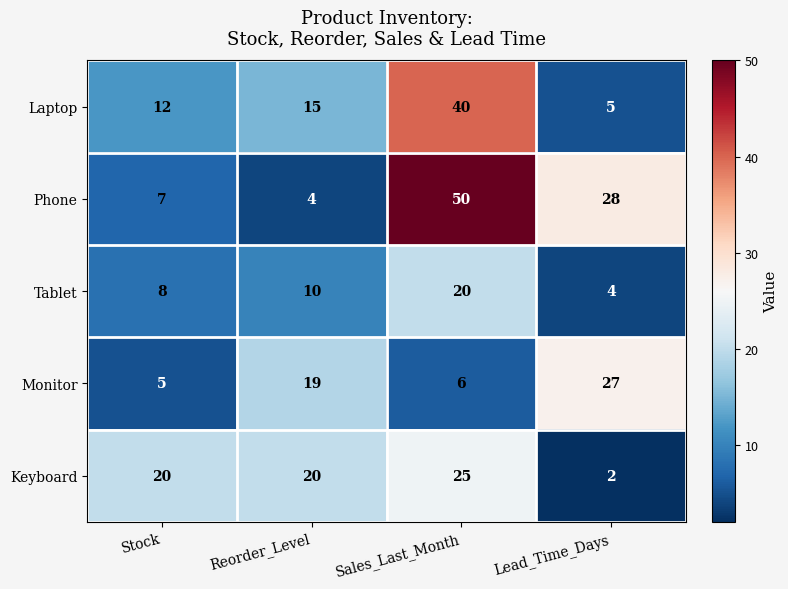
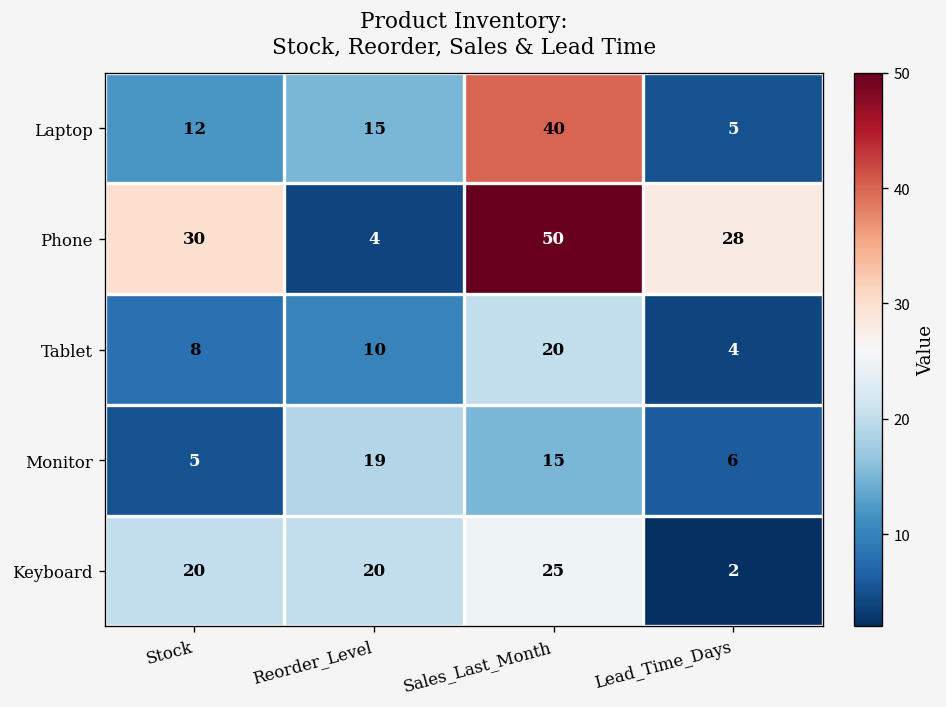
Phone, Stock: 7 -> 30
Monitor, Sales_Last_Month: 6 -> 15
Monitor, Lead_Time_Days: 27 -> 6
